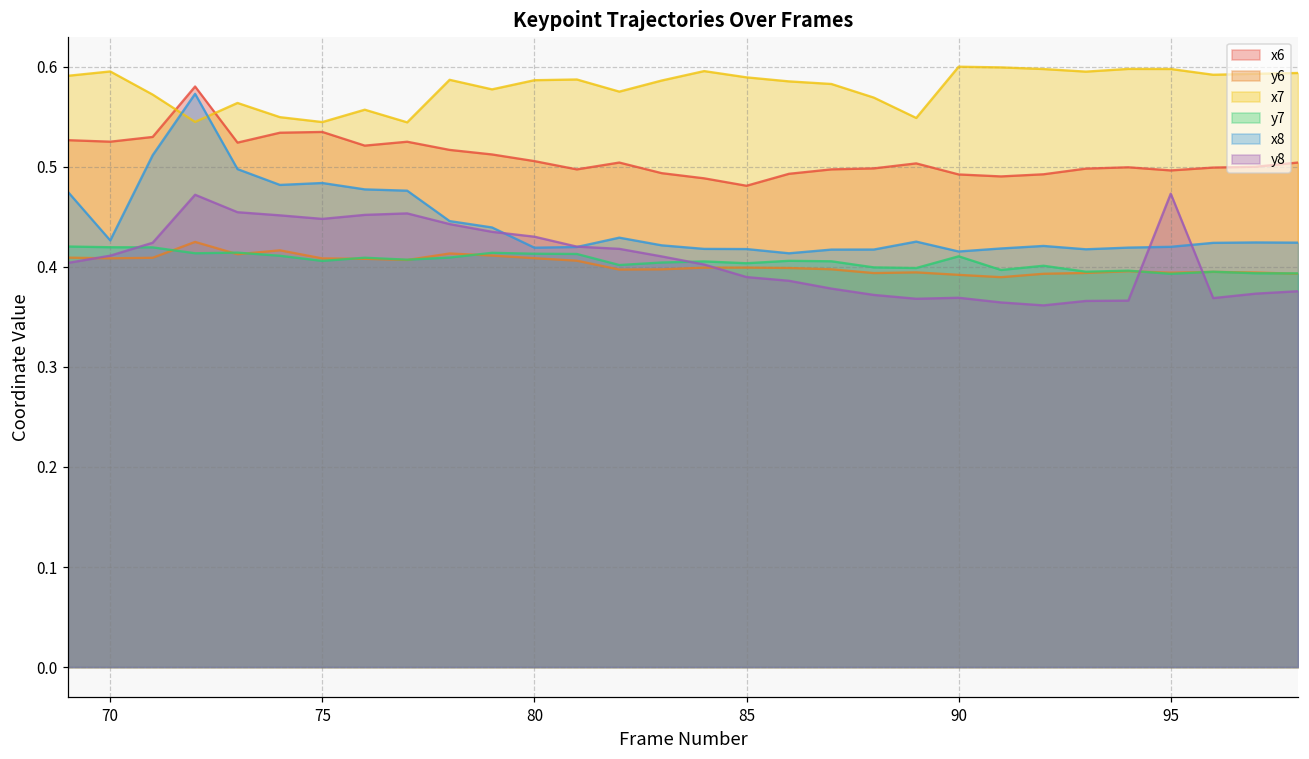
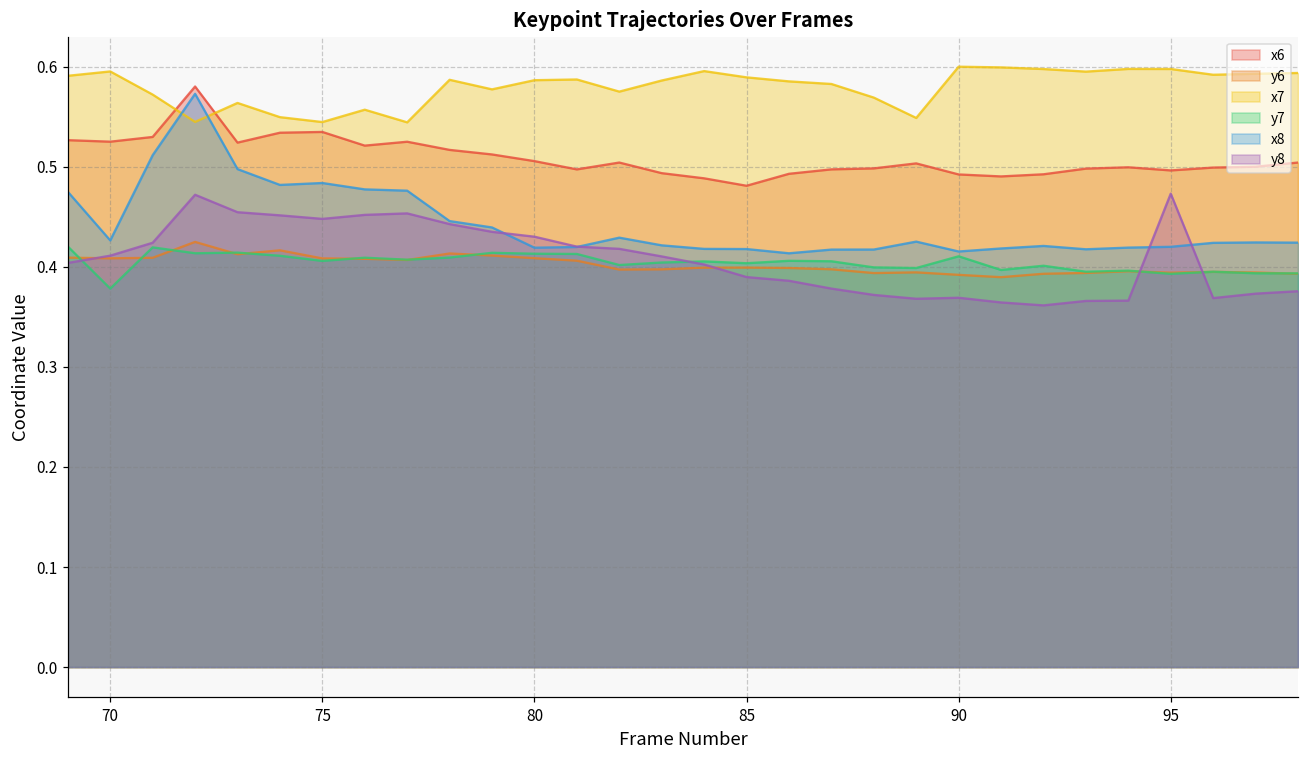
y7, 70: 0.42 -> 0.38
